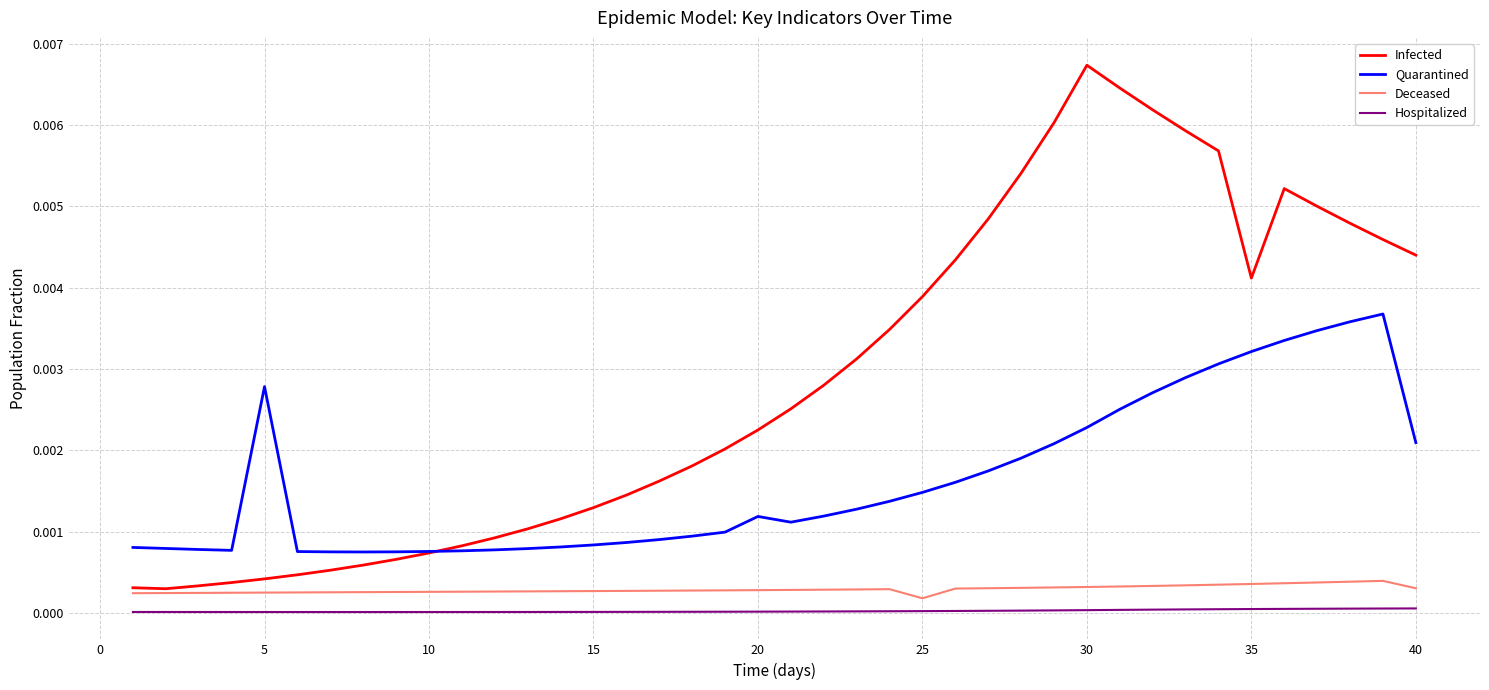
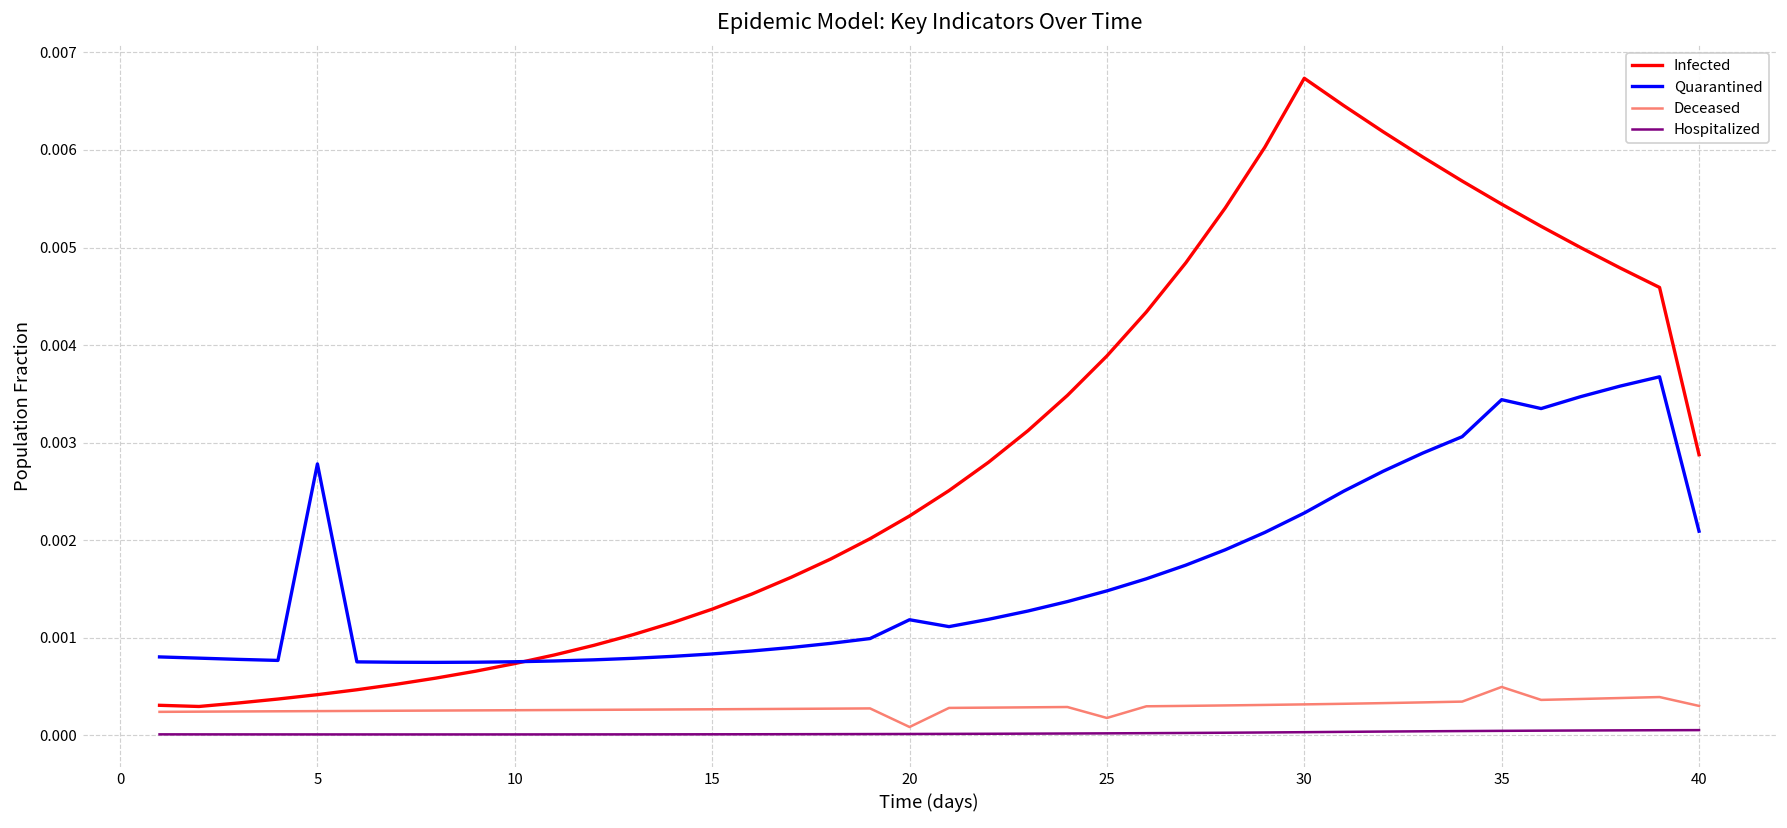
Deceased, 20: 0.0003 -> 0.0001
Infected, 35: 0.0041 -> 0.0054
Quarantined, 35: 0.0032 -> 0.0034
Deceased, 35: 0.0004 -> 0.0005
Infected, 40: 0.0044 -> 0.0029
